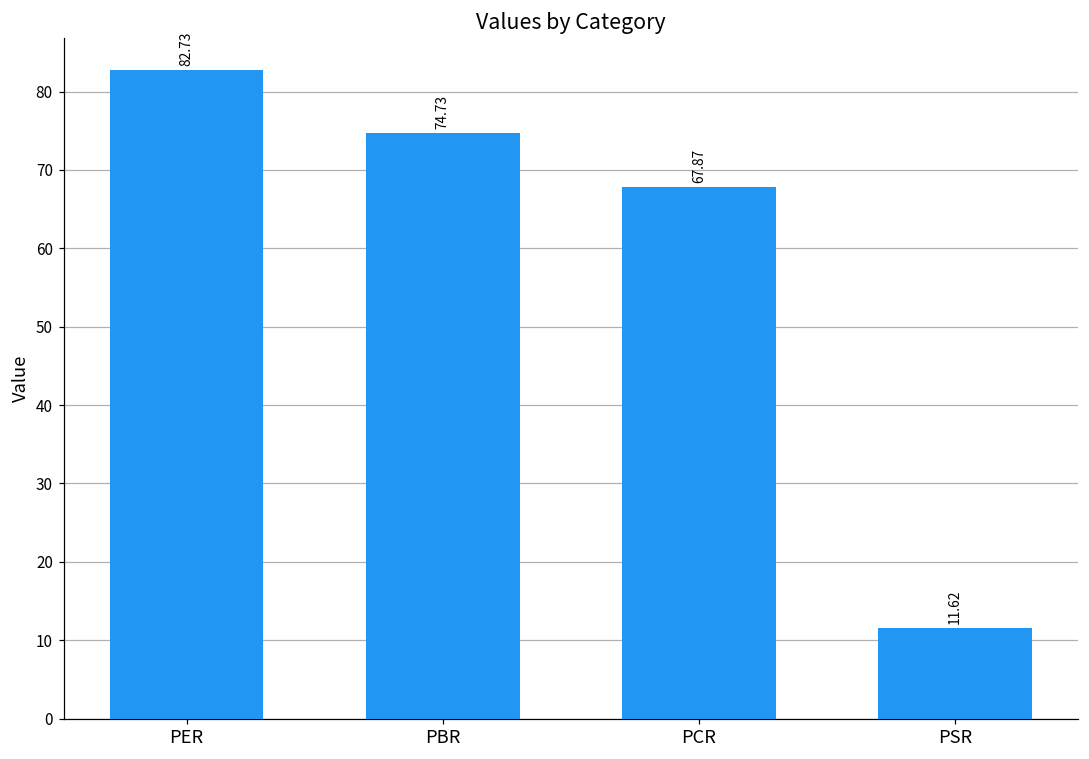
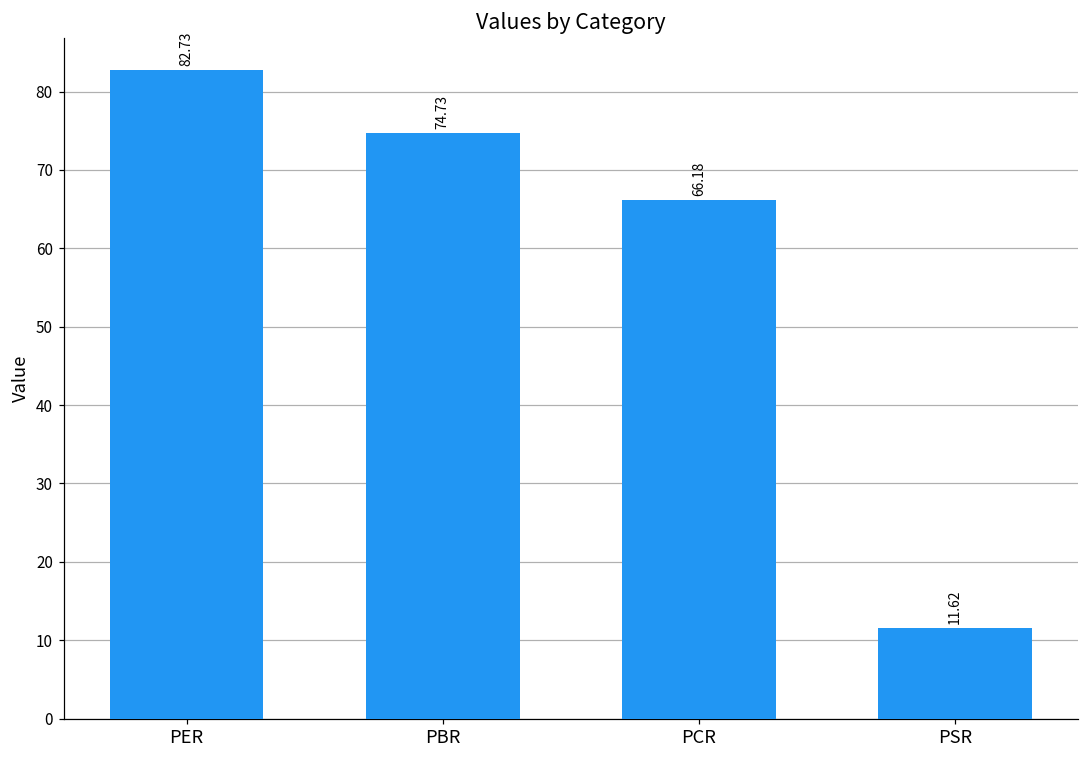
PCR: 67.87 -> 66.18
